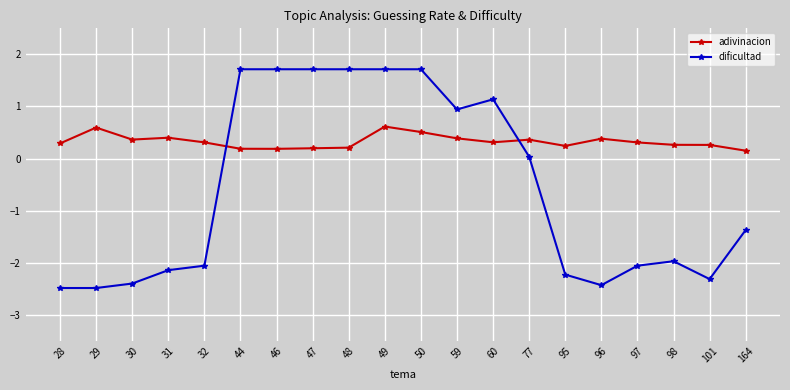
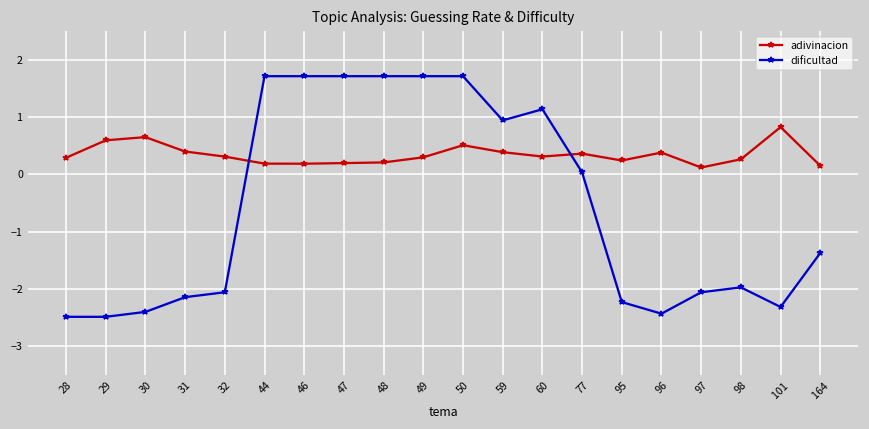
adivinacion, 30: 0.4 -> 0.7
adivinacion, 49: 0.6 -> 0.3
adivinacion, 97: 0.3 -> 0.1
adivinacion, 101: 0.3 -> 0.8
